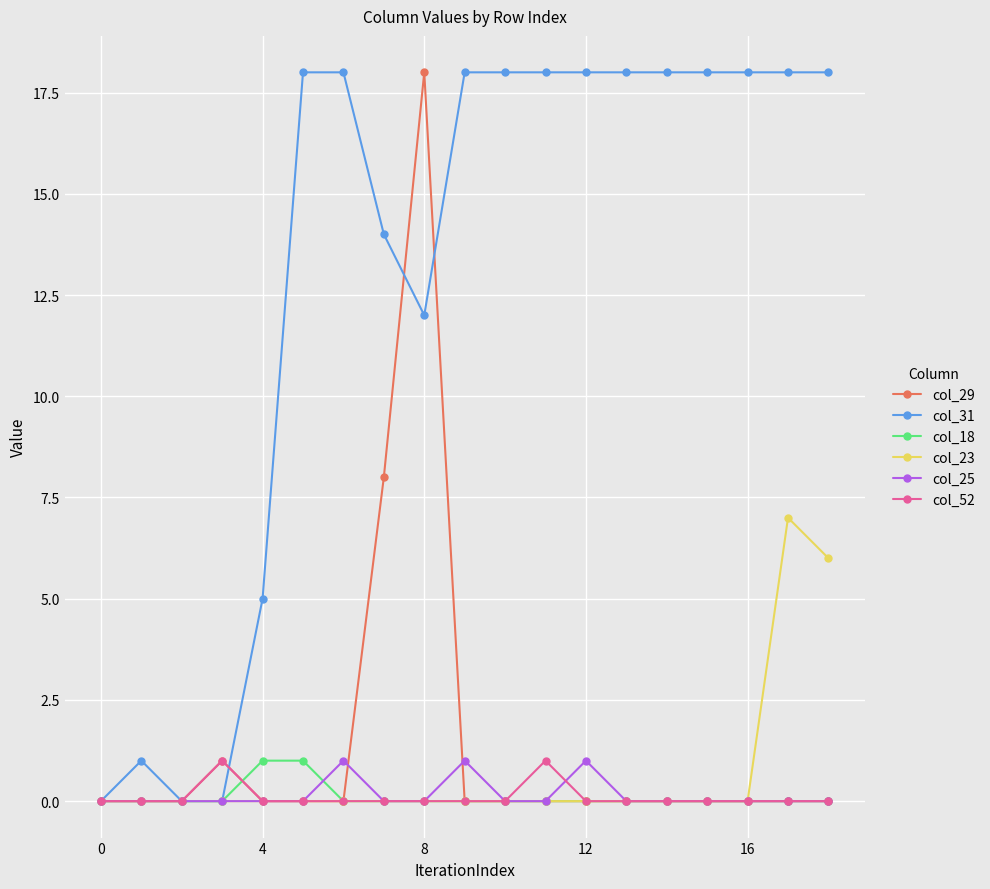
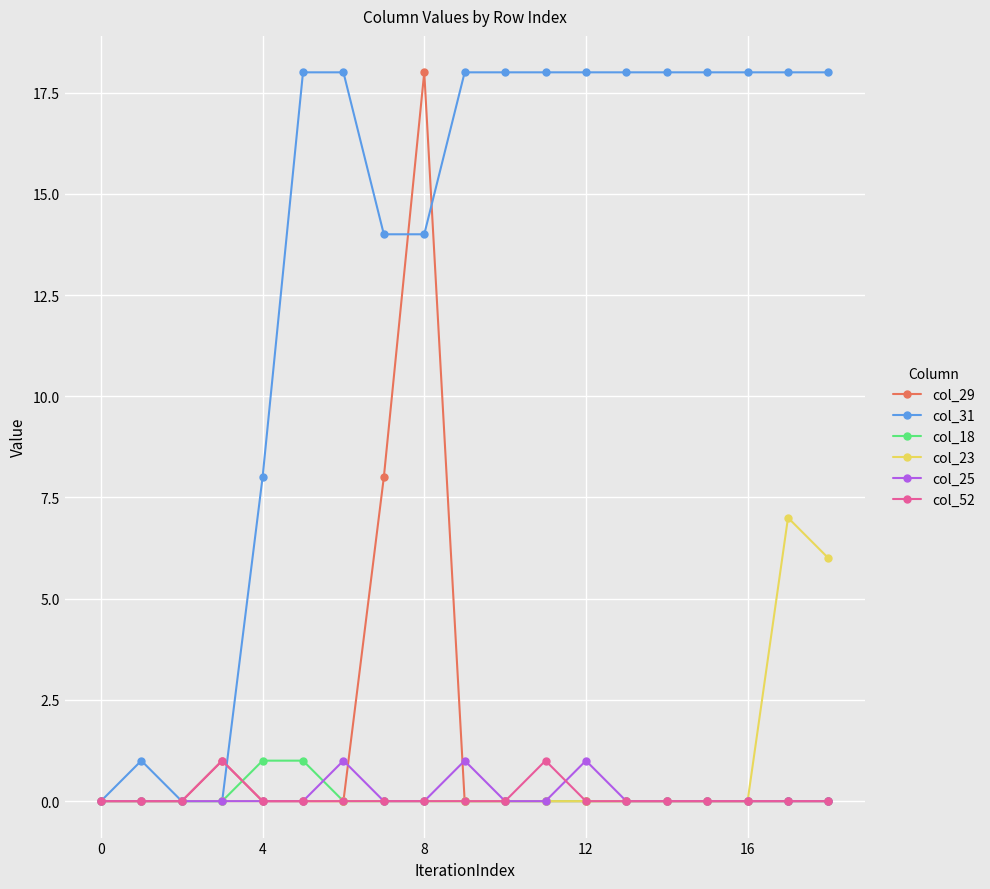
col_31, 4: 5 -> 8
col_31, 8: 12 -> 14
